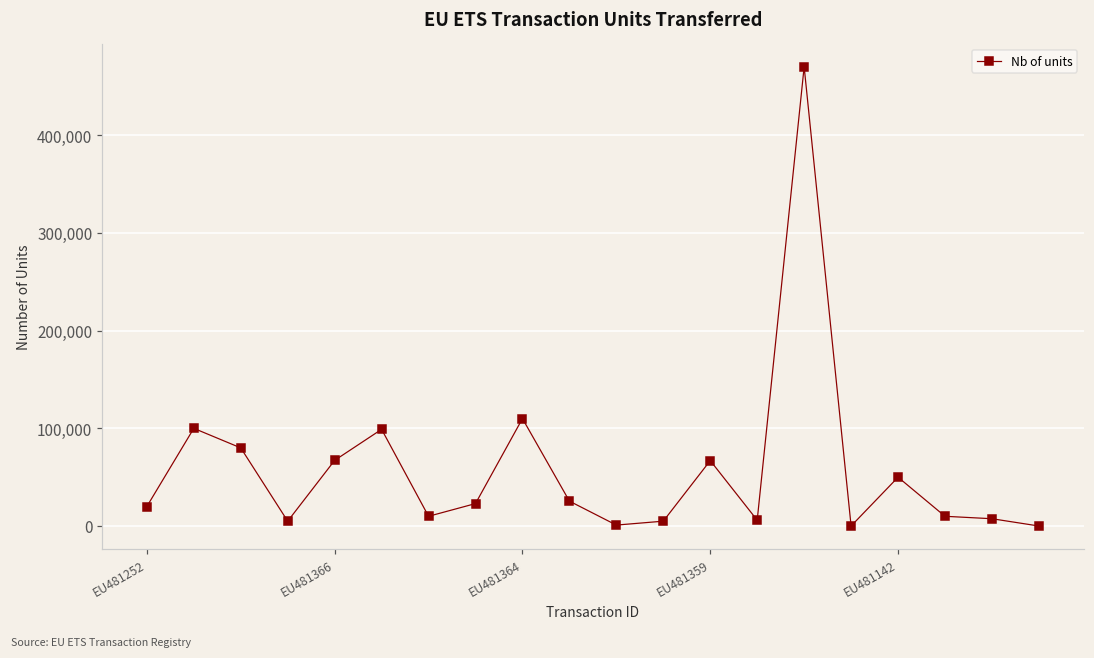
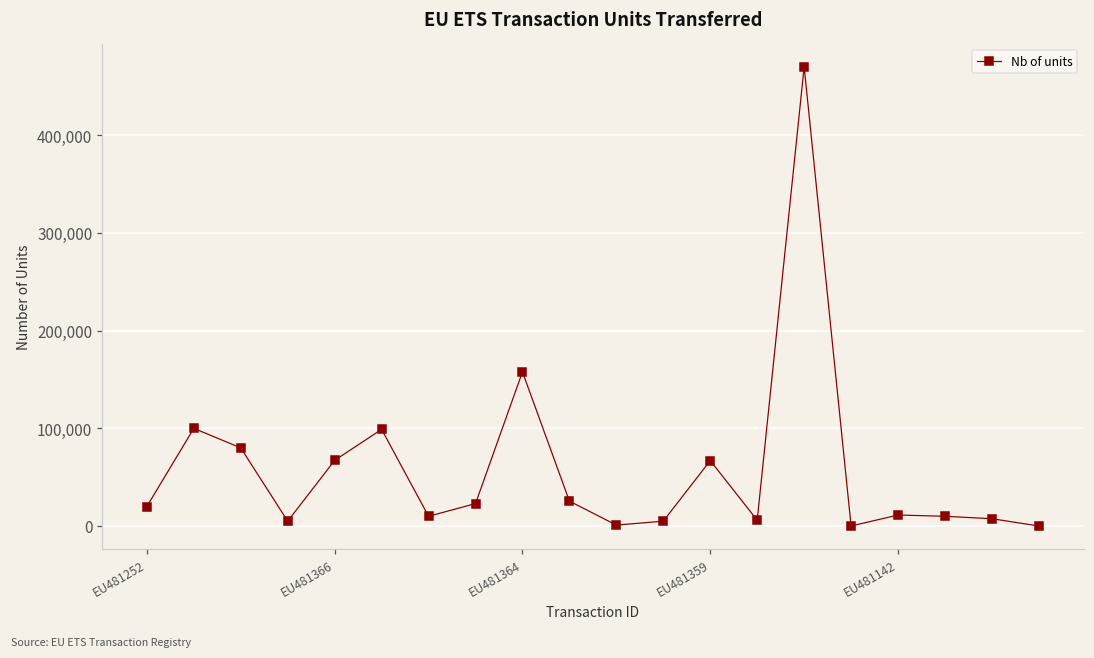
EU481364: 110,000 -> 160,000
EU481142: 50,000 -> 10,000
